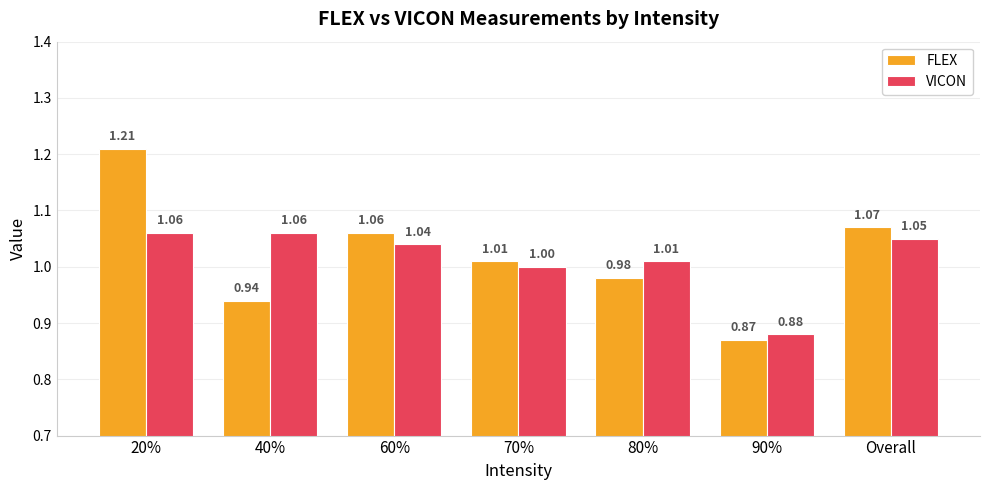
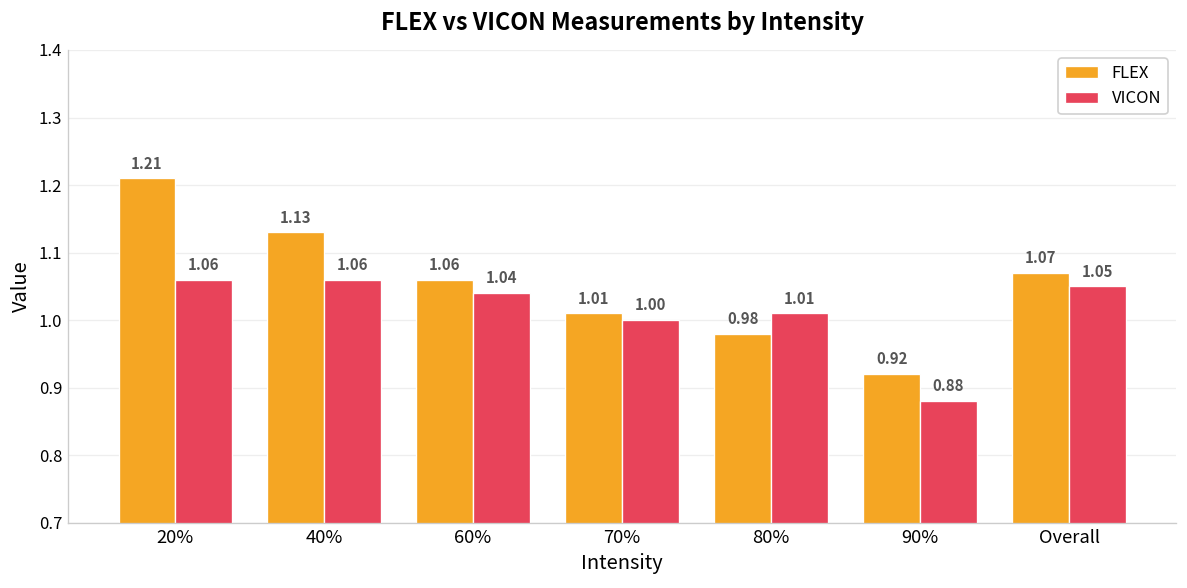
FLEX, 40%: 0.94 -> 1.13
FLEX, 90%: 0.87 -> 0.92
